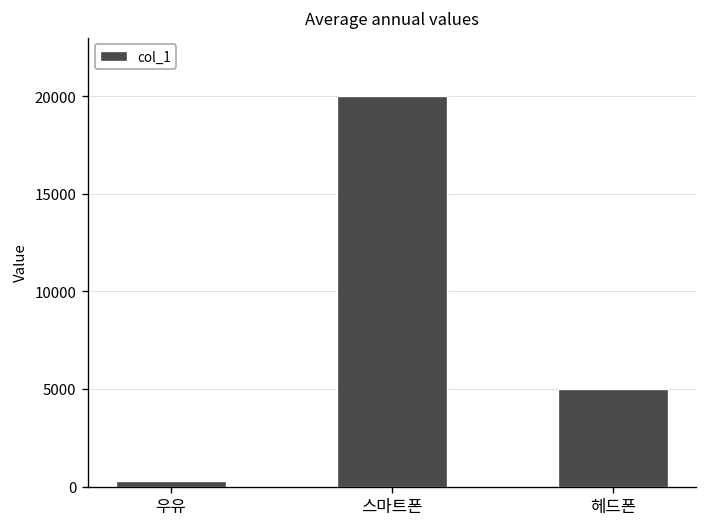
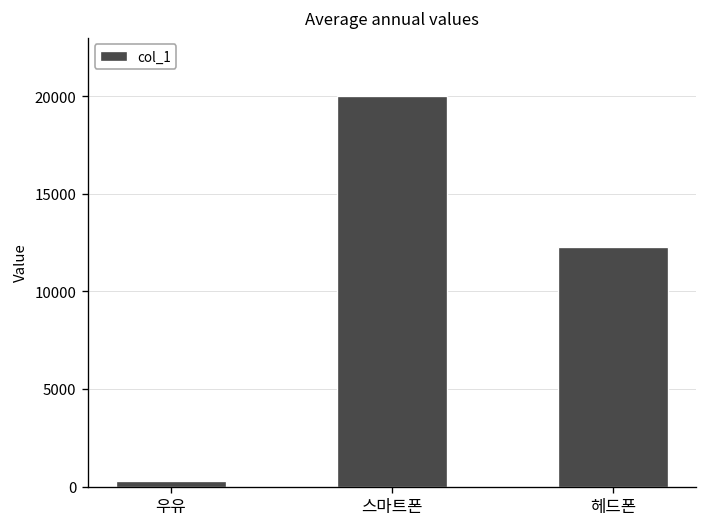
헤드폰: 5000 -> 12300
